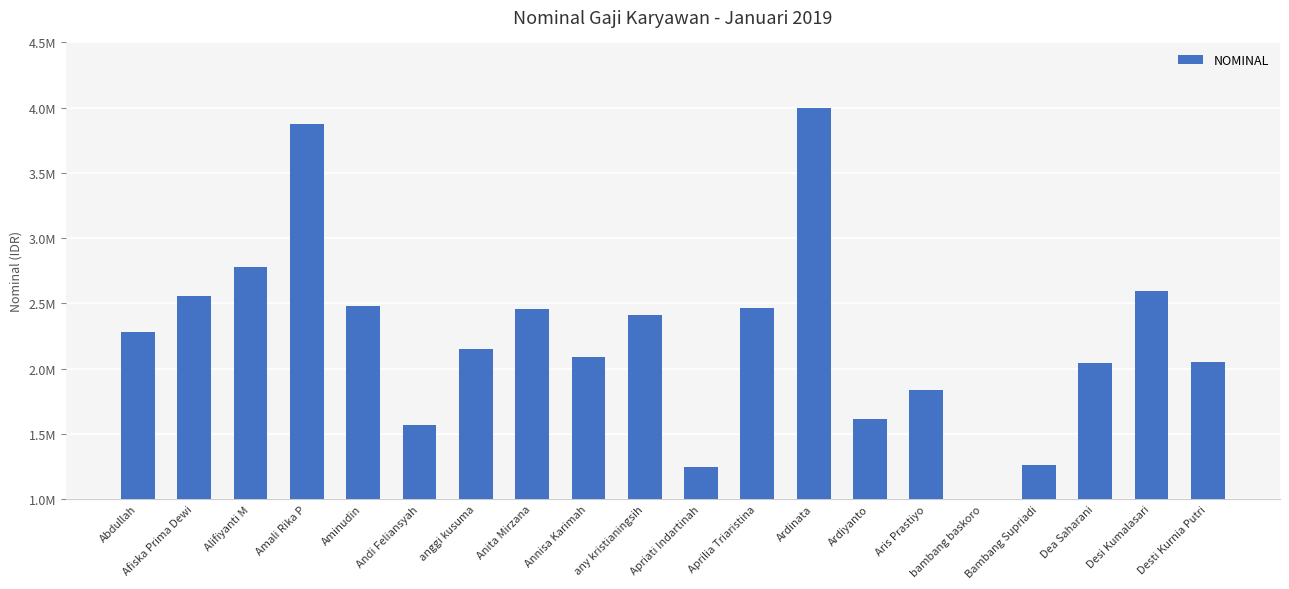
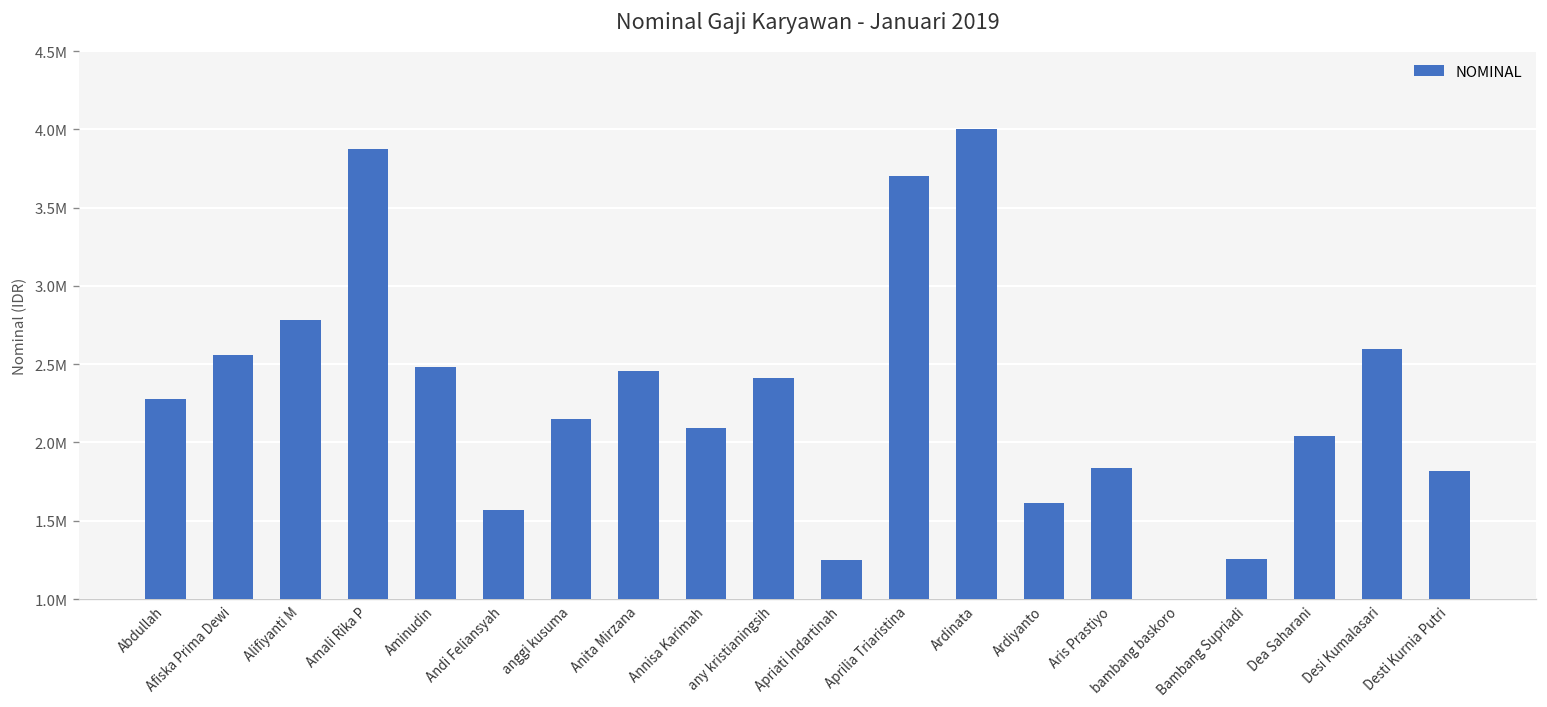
Aprilia Triaristina: 2460000 -> 3700000
Desti Kurnia Putri: 2050000 -> 1820000
